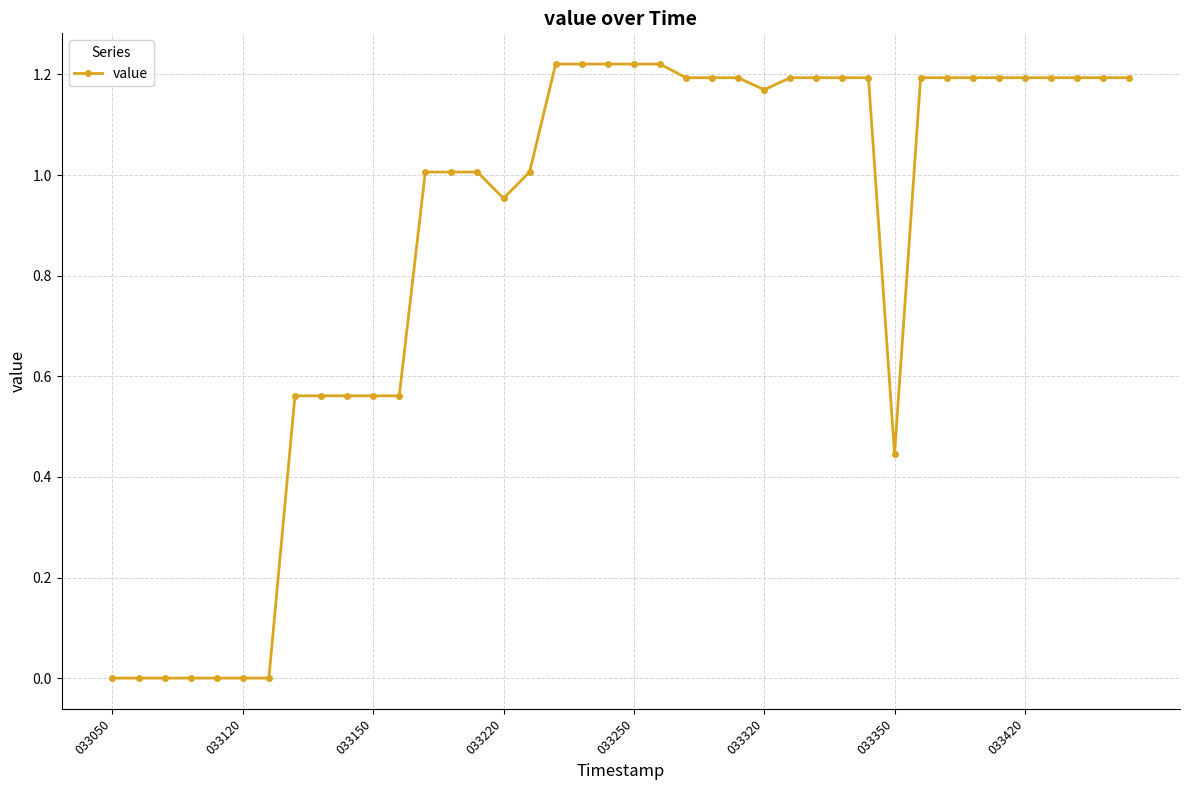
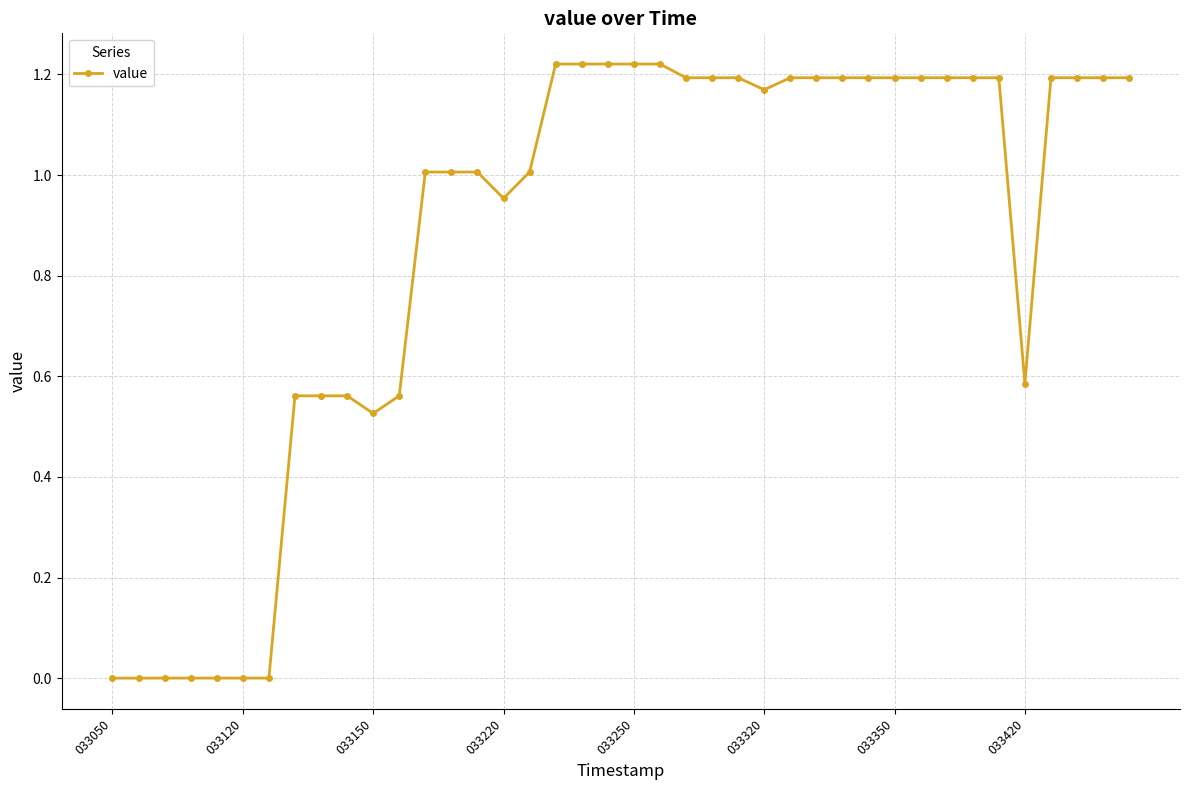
033150: 0.56 -> 0.53
033350: 0.45 -> 1.19
033420: 1.19 -> 0.59
